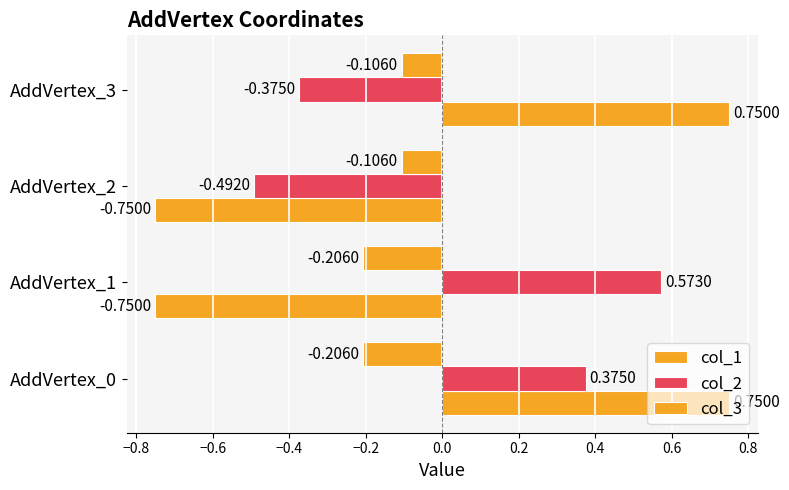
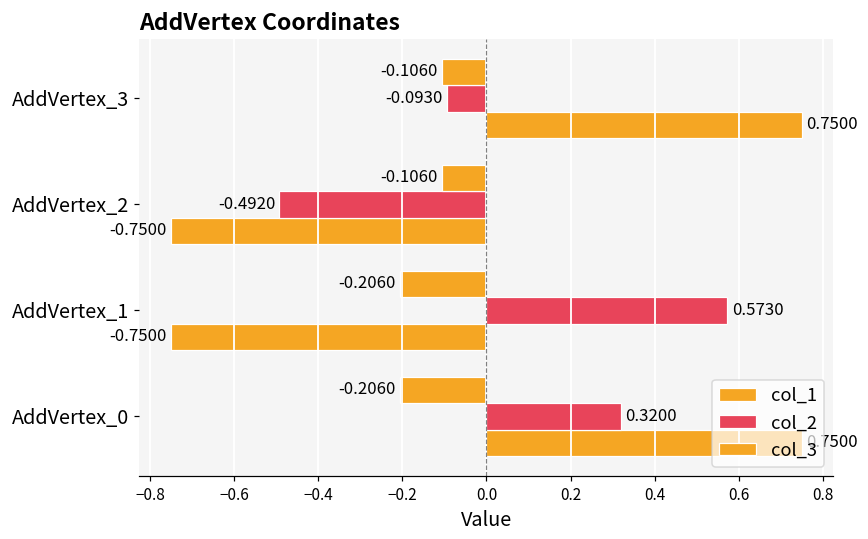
col_2, AddVertex_3: -0.3750 -> -0.0930
col_2, AddVertex_0: 0.3750 -> 0.3200
